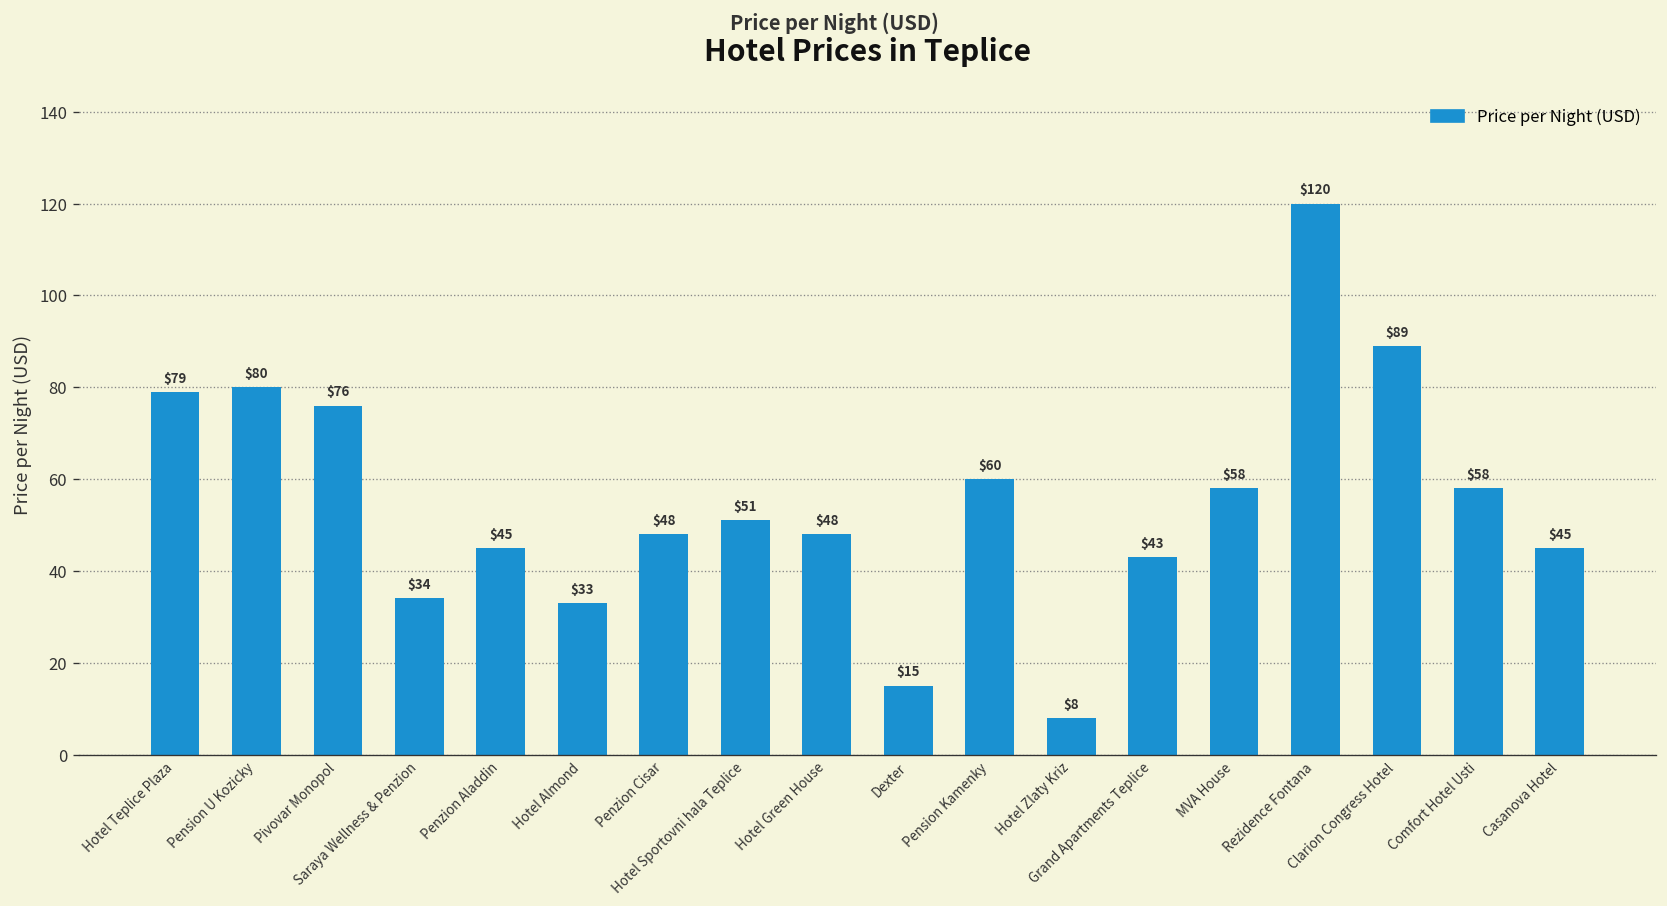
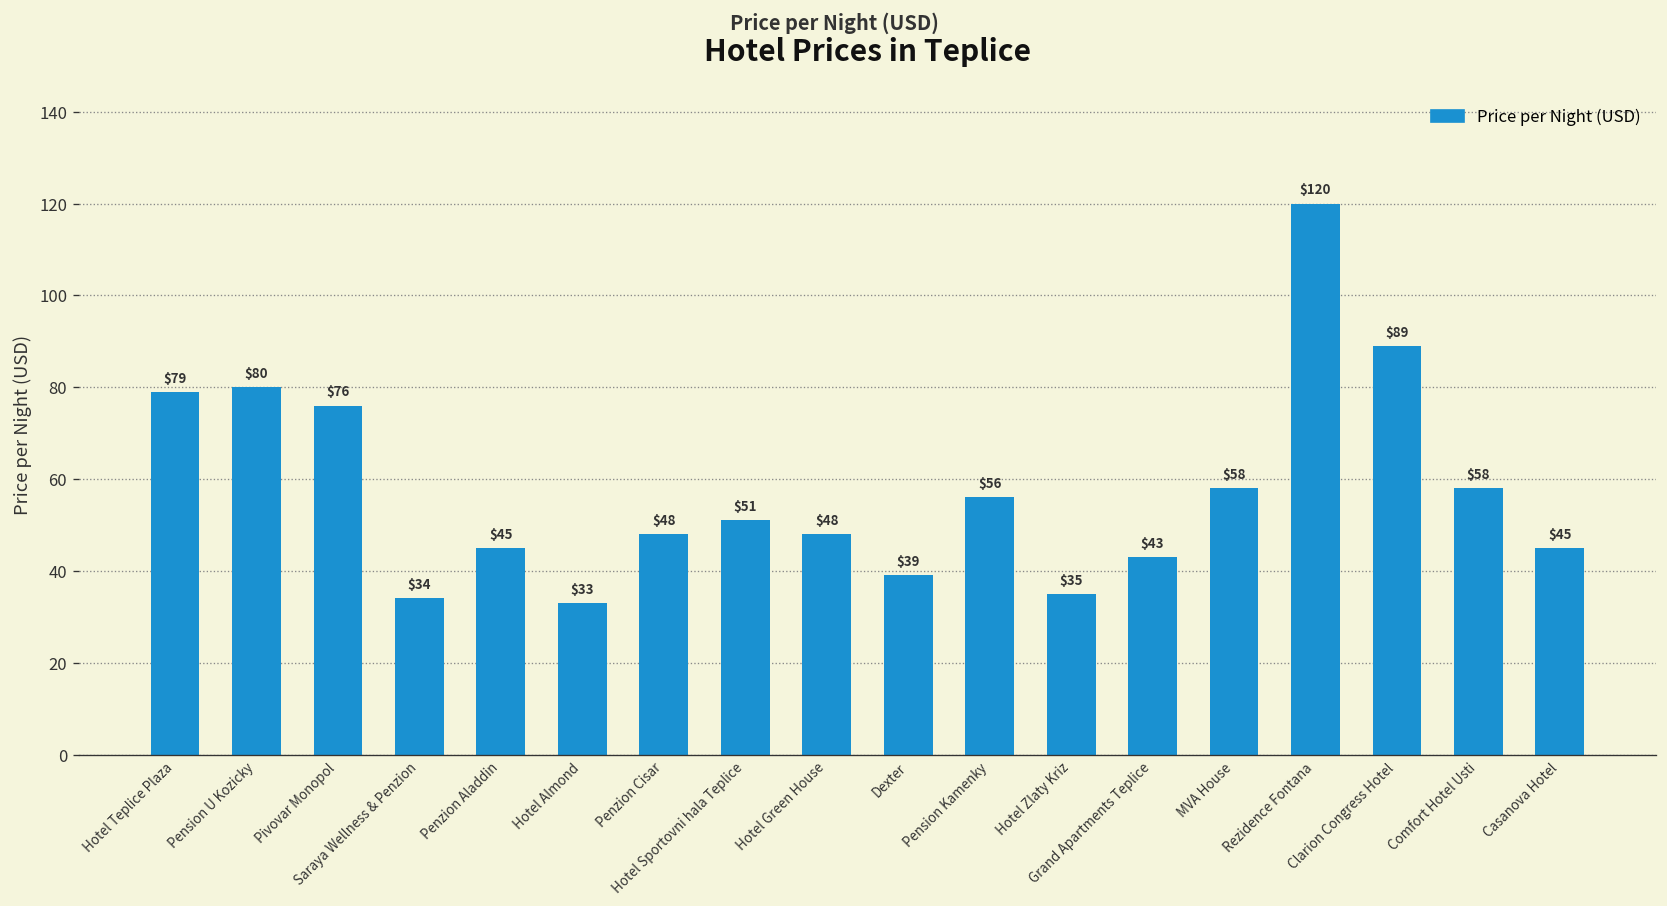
Dexter: $15 -> $39
Pension Kamenky: $60 -> $56
Hotel Zlaty Kriz: $8 -> $35
